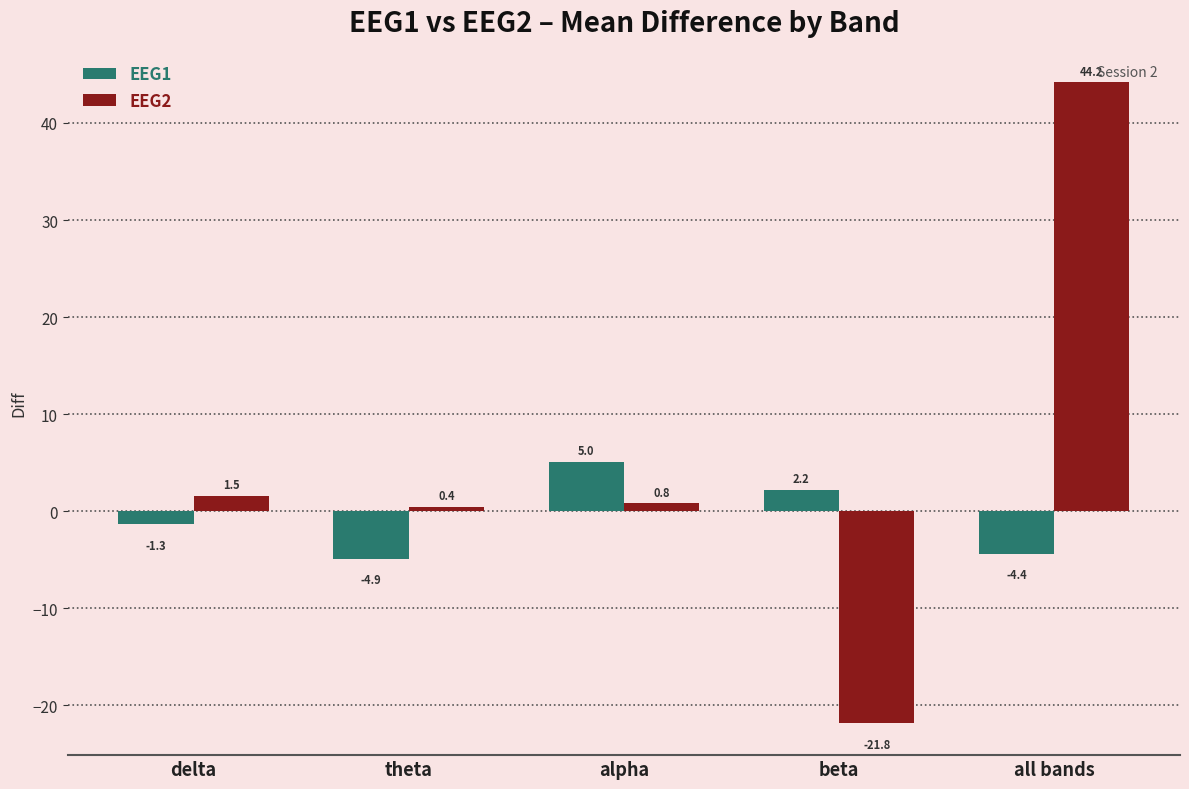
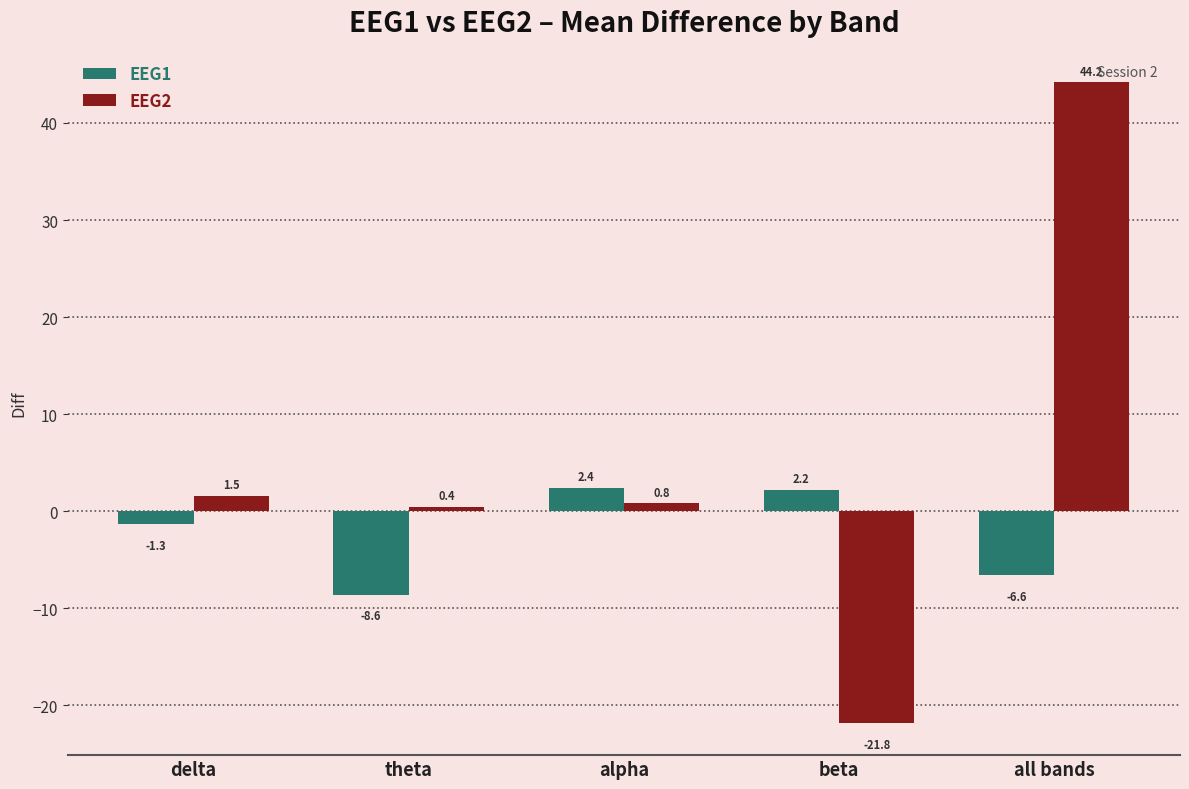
EEG1, theta: -4.9 -> -8.6
EEG1, alpha: 5.0 -> 2.4
EEG1, all bands: -4.4 -> -6.6
